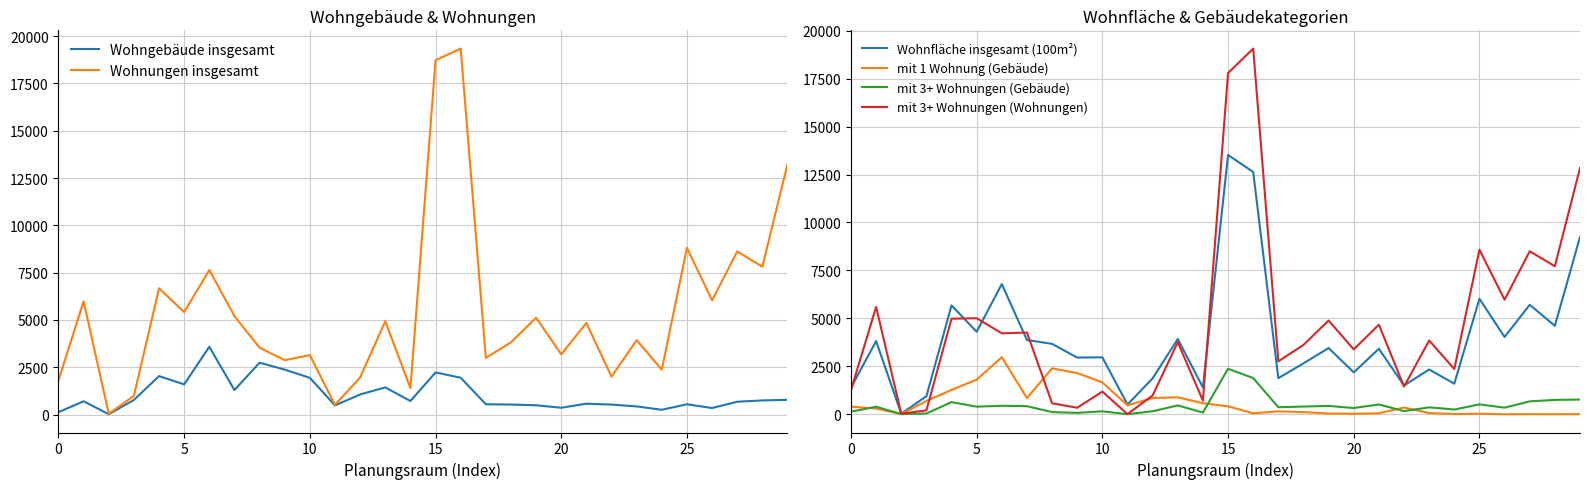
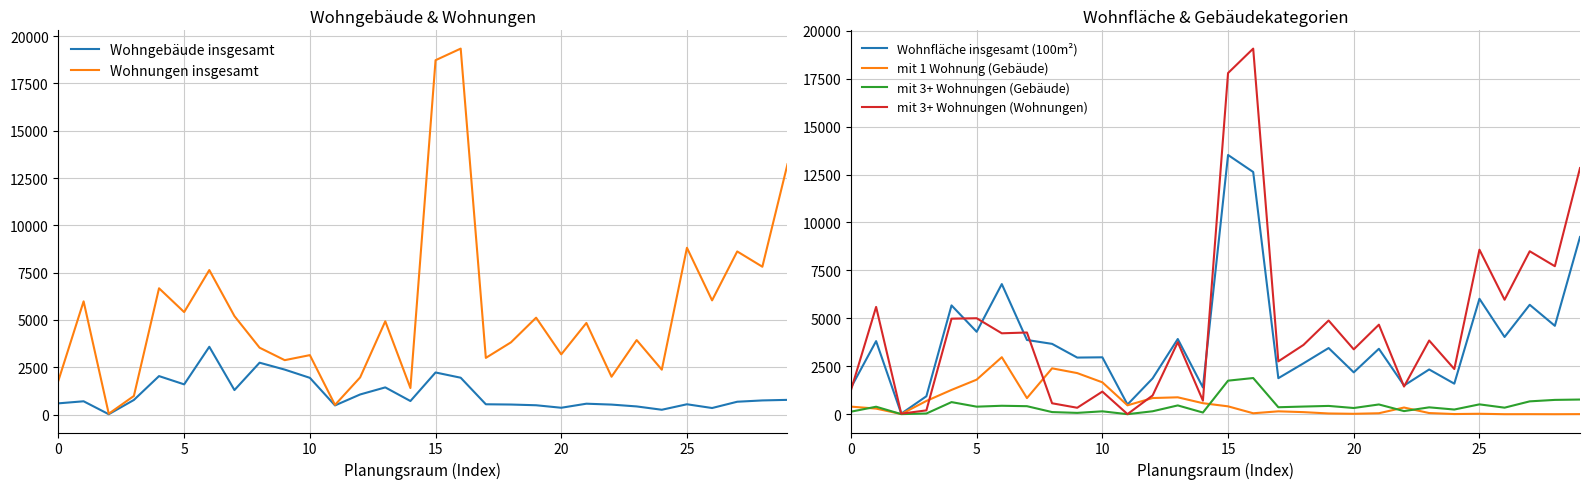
Wohngebäude & Wohnungen, Wohngebäude insgesamt, 0: 100 -> 600
Wohnfläche & Gebäudekategorien, mit 3+ Wohnungen (Gebäude), 15: 2400 -> 1800
